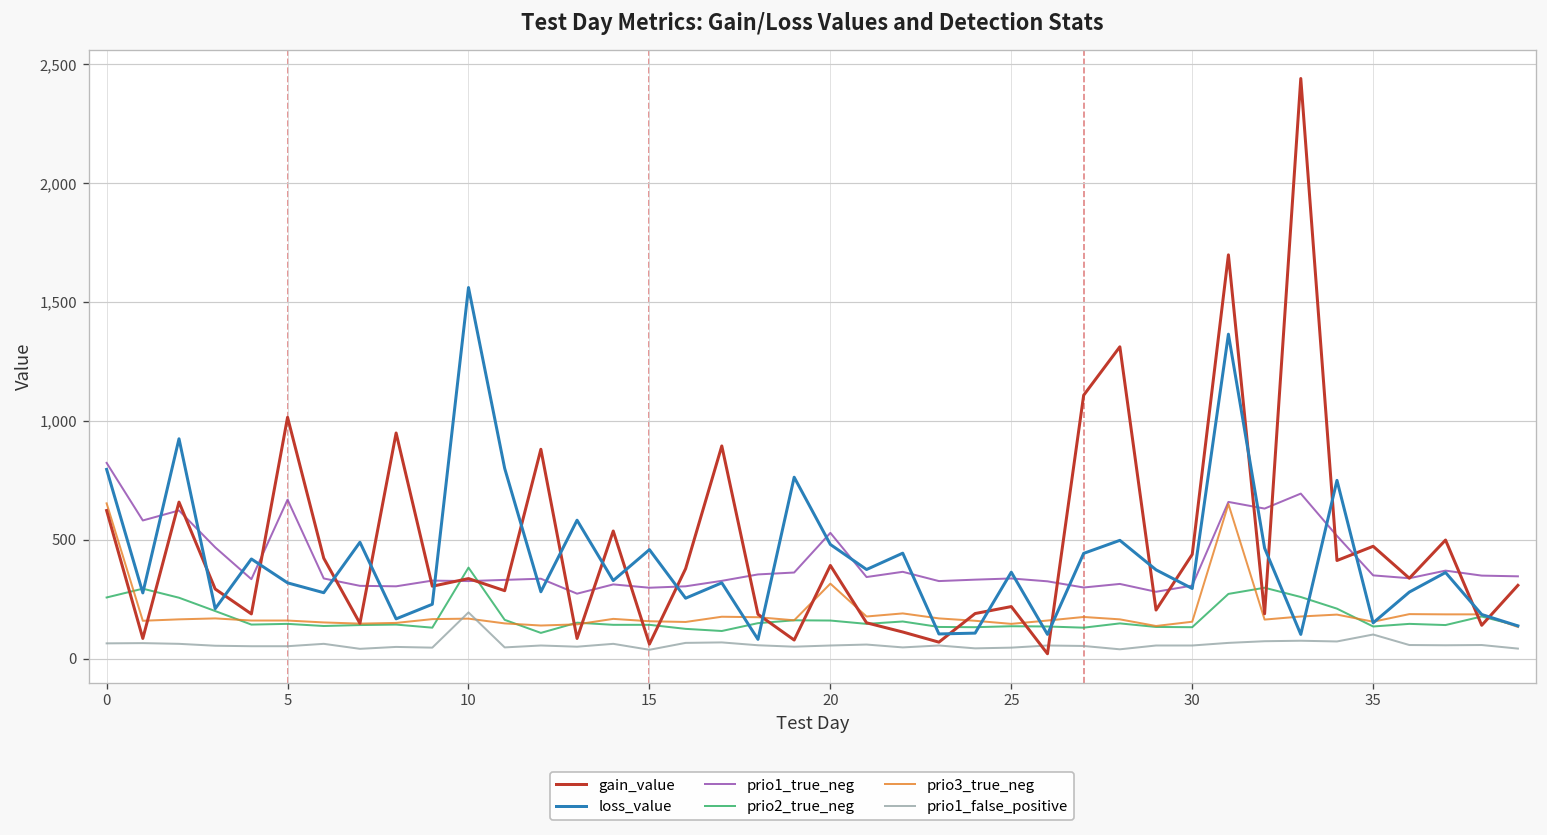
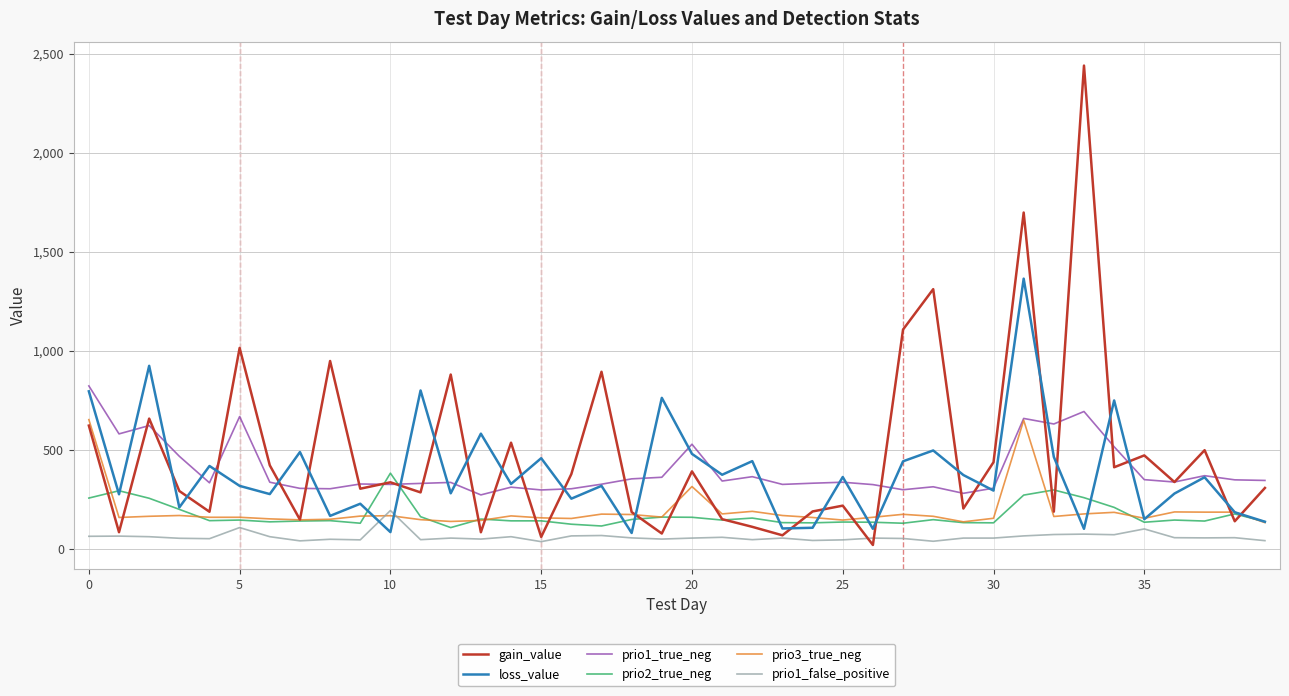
prio1_false_positive, 5: 50 -> 110
loss_value, 10: 1,560 -> 90
